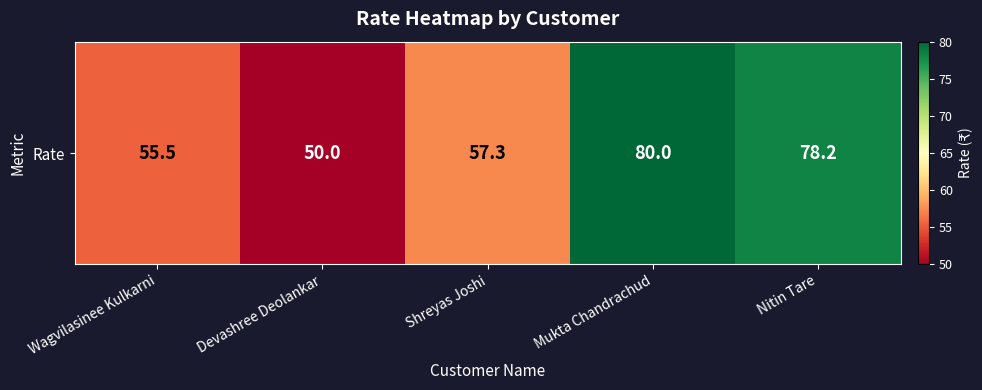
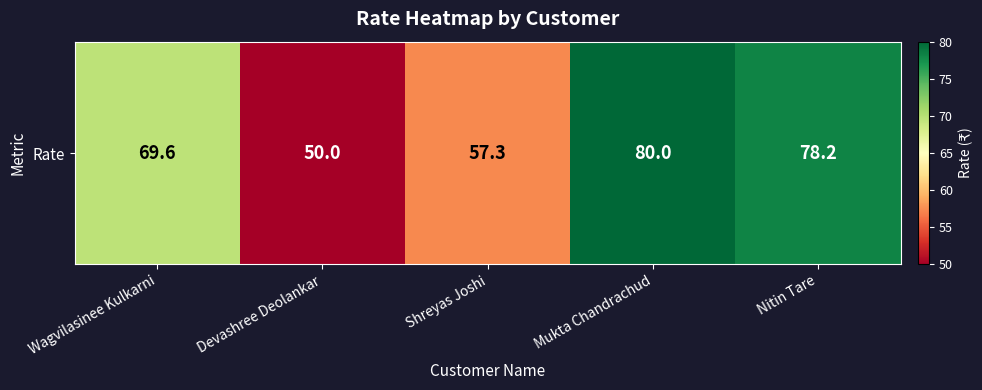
Rate, Wagvilasinee Kulkarni: 55.5 -> 69.6
